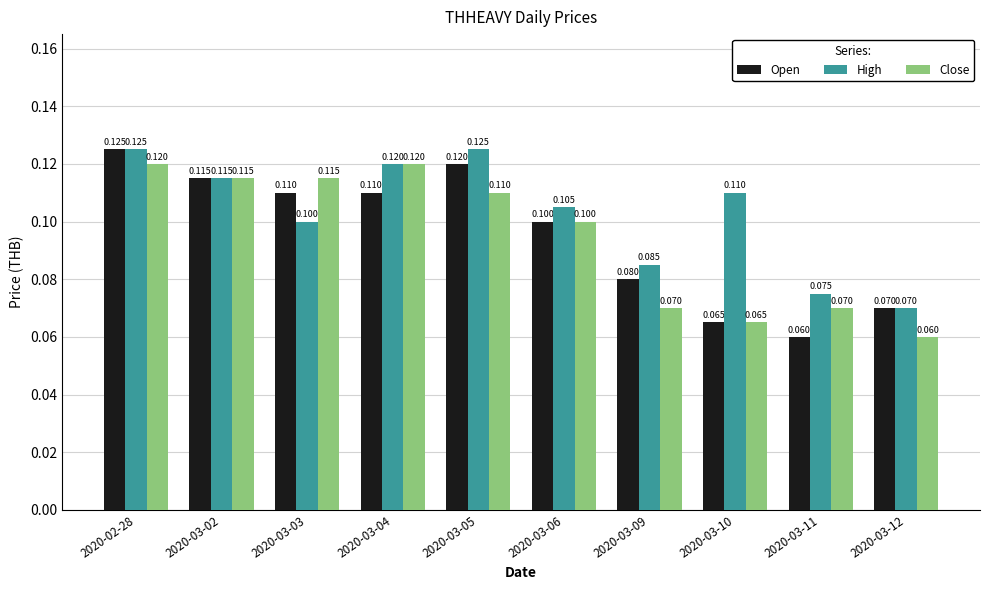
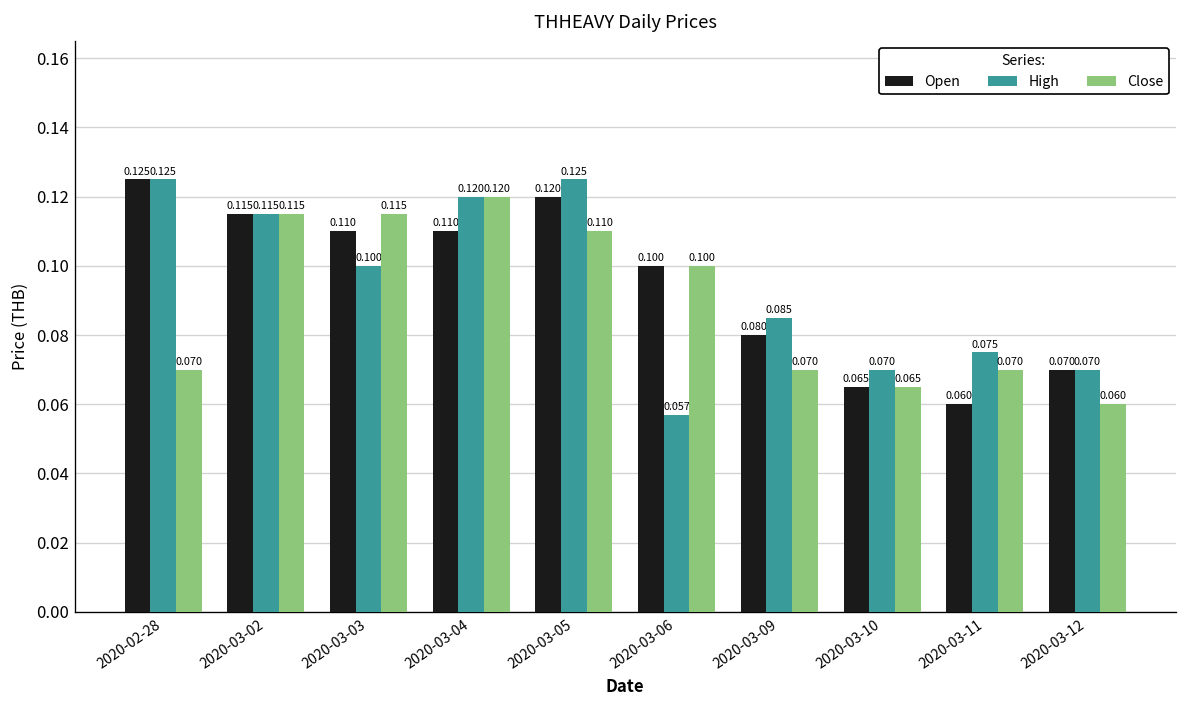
Close, 2020-02-28: 0.120 -> 0.070
High, 2020-03-06: 0.105 -> 0.057
High, 2020-03-10: 0.110 -> 0.070
